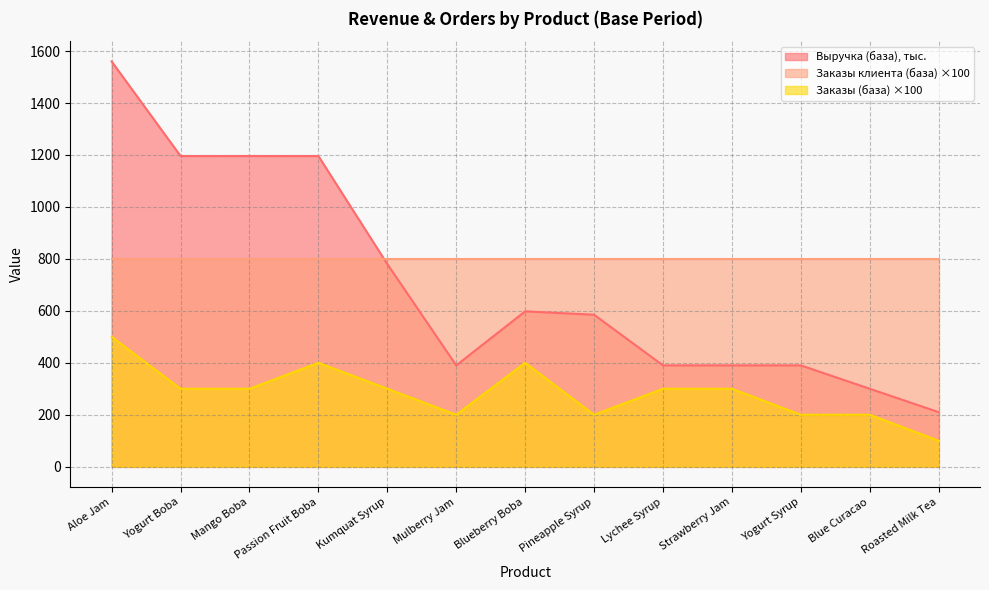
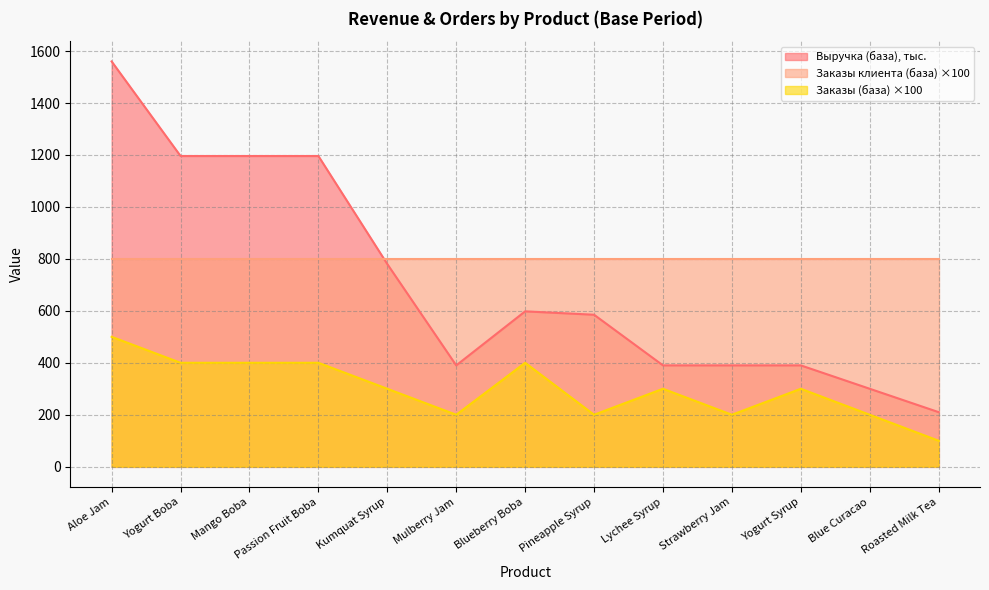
Заказы (база) ×100, Yogurt Boba: 300 -> 400
Заказы (база) ×100, Mango Boba: 300 -> 400
Заказы (база) ×100, Strawberry Jam: 300 -> 200
Заказы (база) ×100, Yogurt Syrup: 200 -> 300
